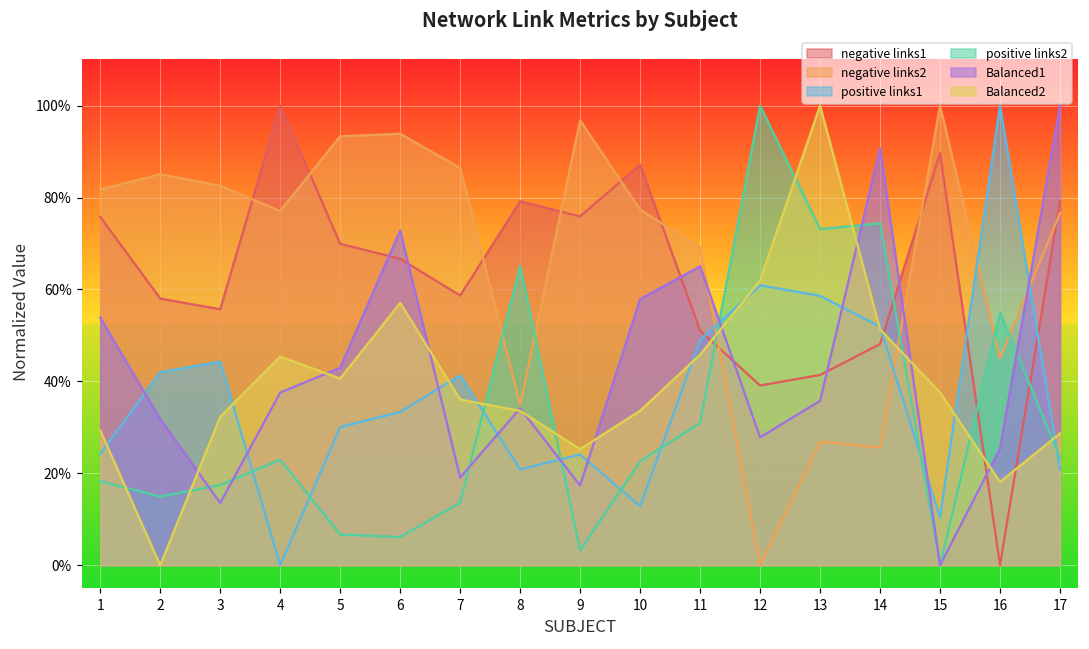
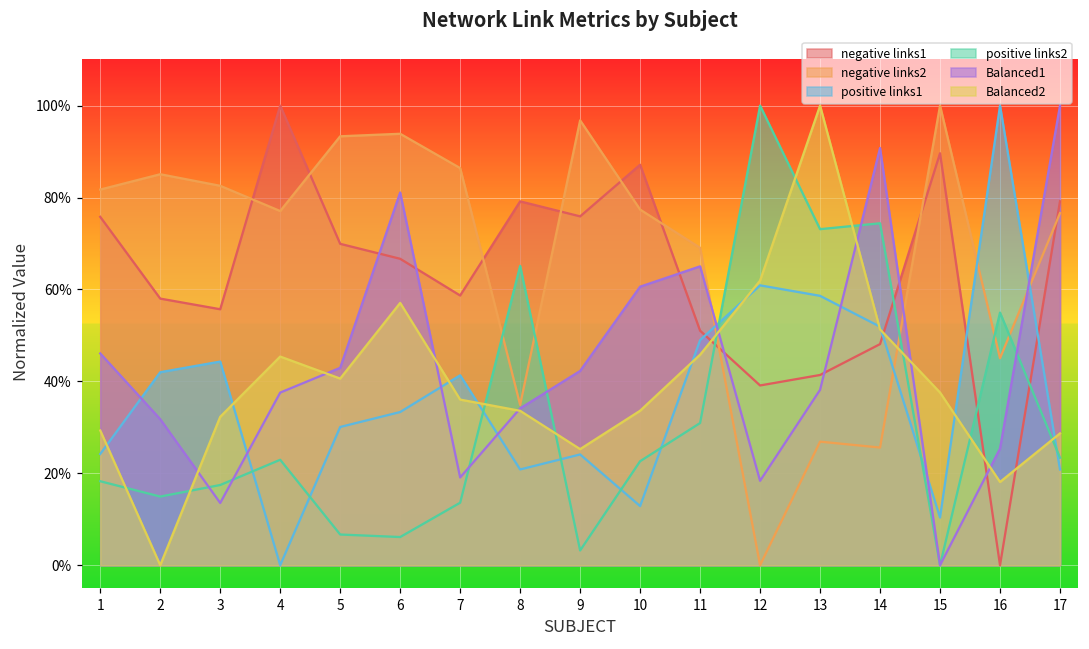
Balanced1, 1: 54% -> 46%
Balanced1, 6: 73% -> 81%
Balanced1, 9: 17% -> 42%
Balanced1, 10: 58% -> 61%
Balanced1, 12: 28% -> 18%
Balanced1, 13: 36% -> 38%
